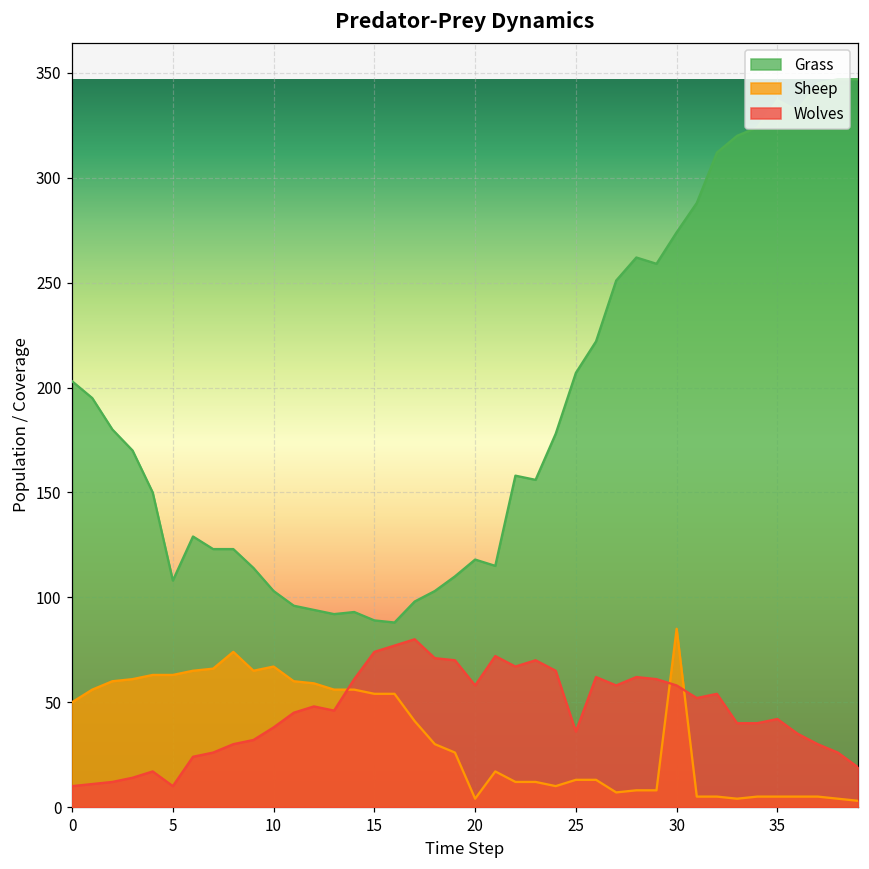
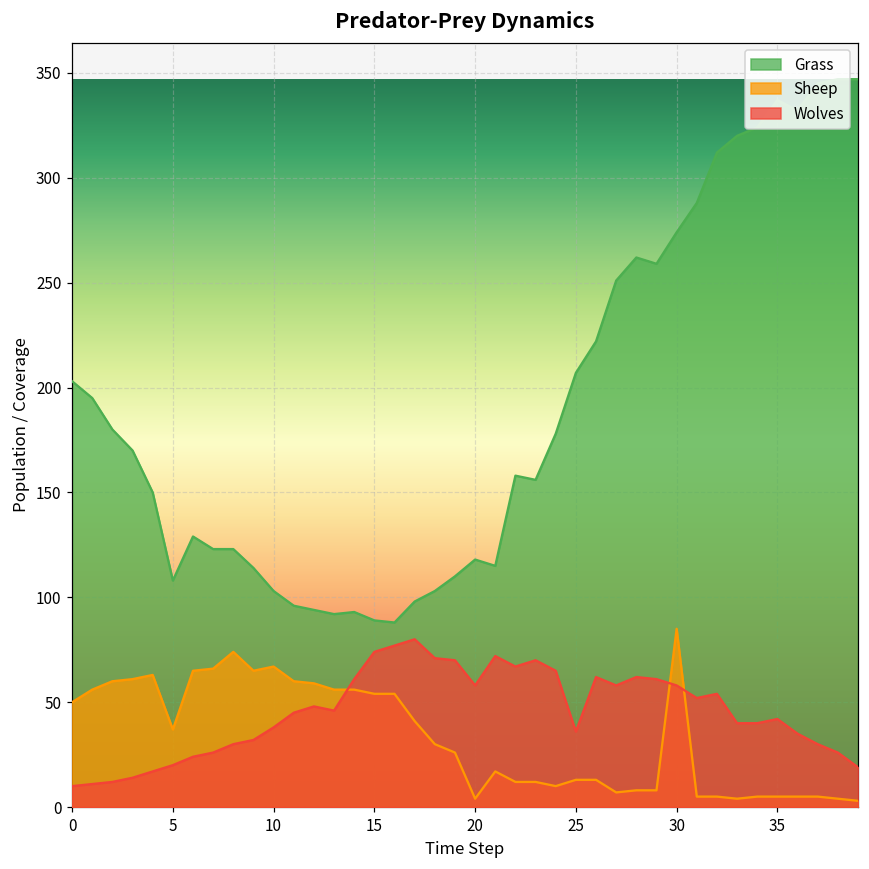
Sheep, 5: 63 -> 37
Wolves, 5: 10 -> 20
